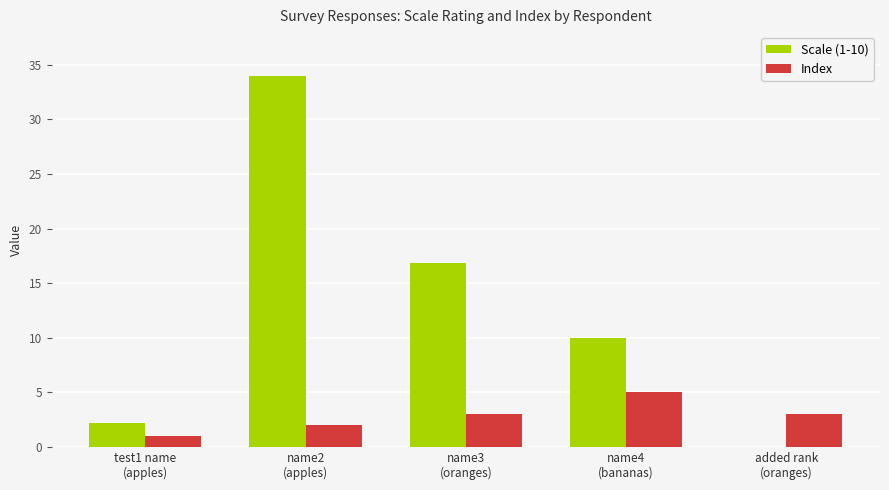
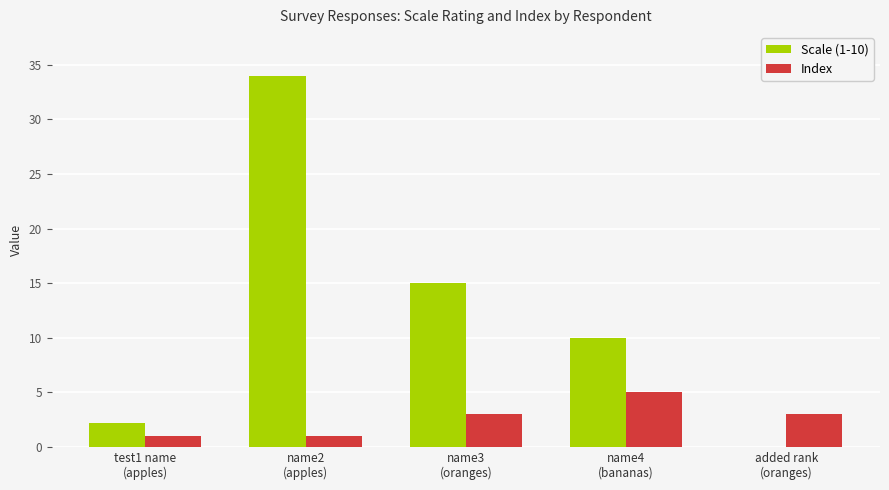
Index, name2 (apples): 2 -> 1
Scale (1-10), name3 (oranges): 16.8 -> 15.0
